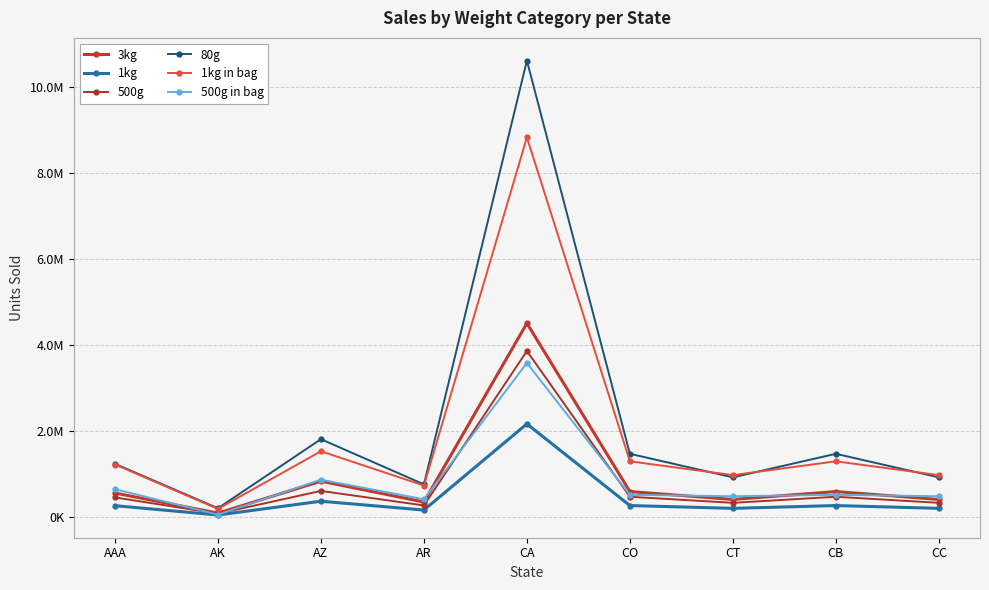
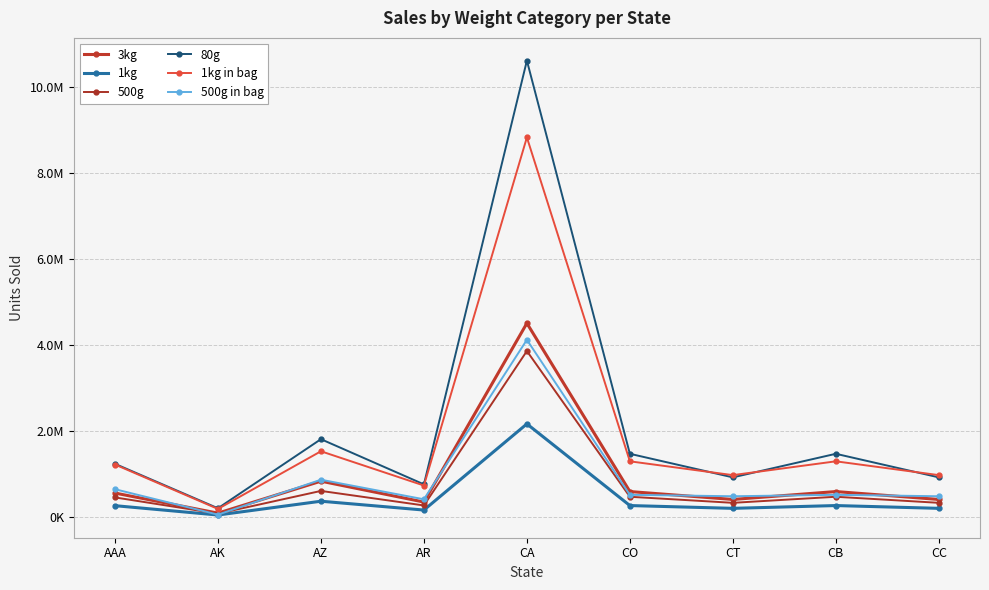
500g in bag, CA: 3600000 -> 4100000
